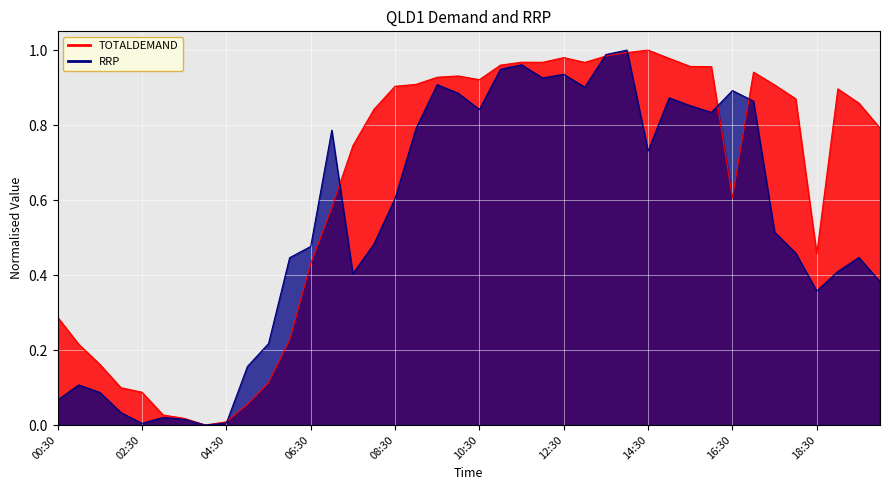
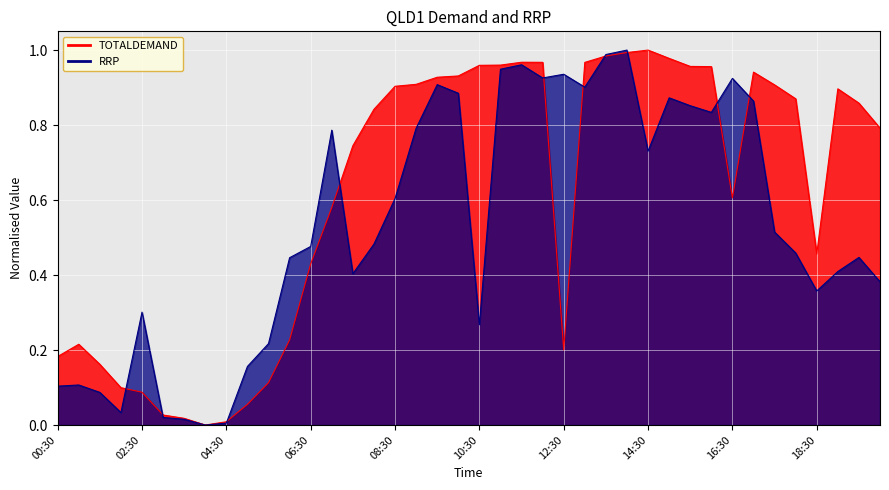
TOTALDEMAND, 00:30: 0.29 -> 0.18
RRP, 00:30: 0.07 -> 0.10
RRP, 02:30: 0.00 -> 0.30
TOTALDEMAND, 10:30: 0.92 -> 0.96
RRP, 10:30: 0.84 -> 0.27
TOTALDEMAND, 12:30: 0.98 -> 0.20
RRP, 16:30: 0.89 -> 0.92
